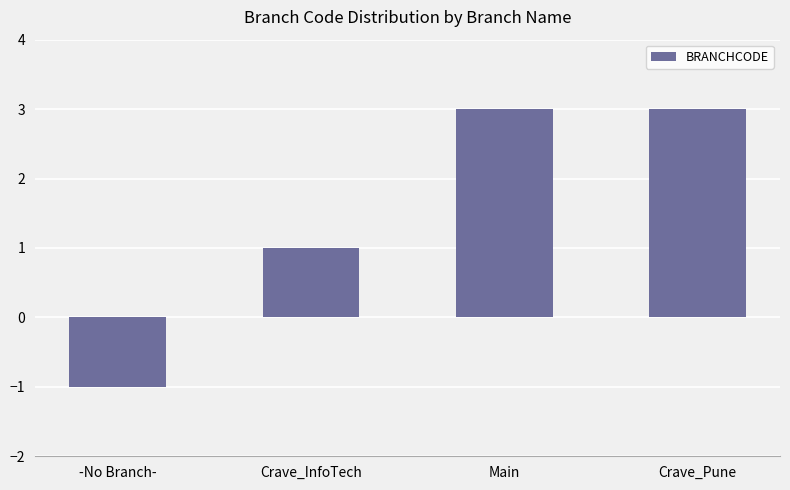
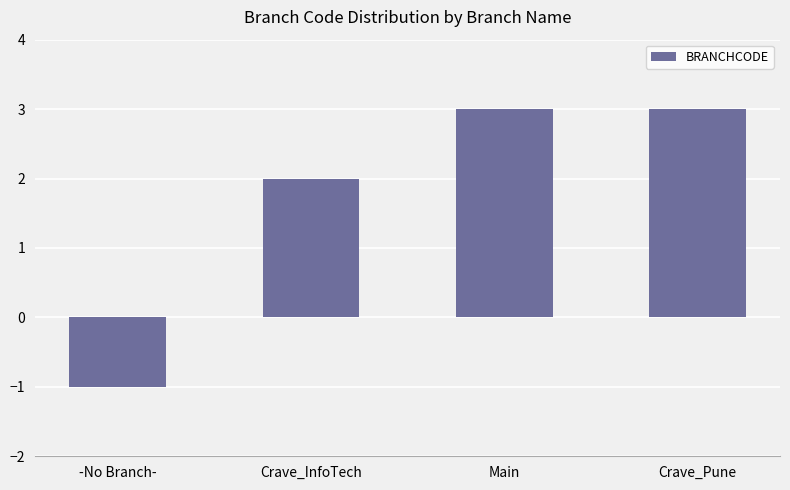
Crave_InfoTech: 1 -> 2
